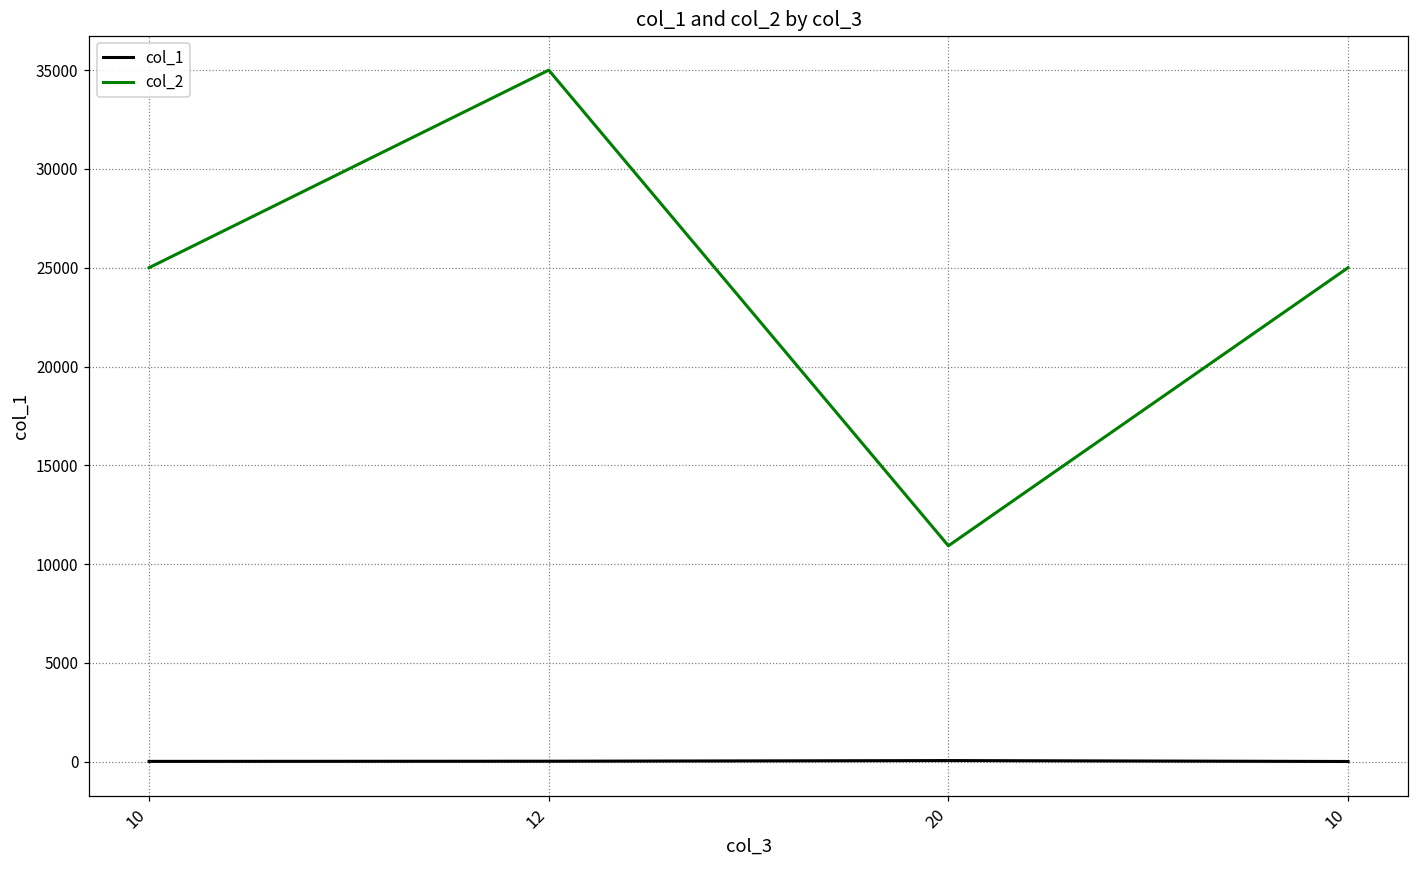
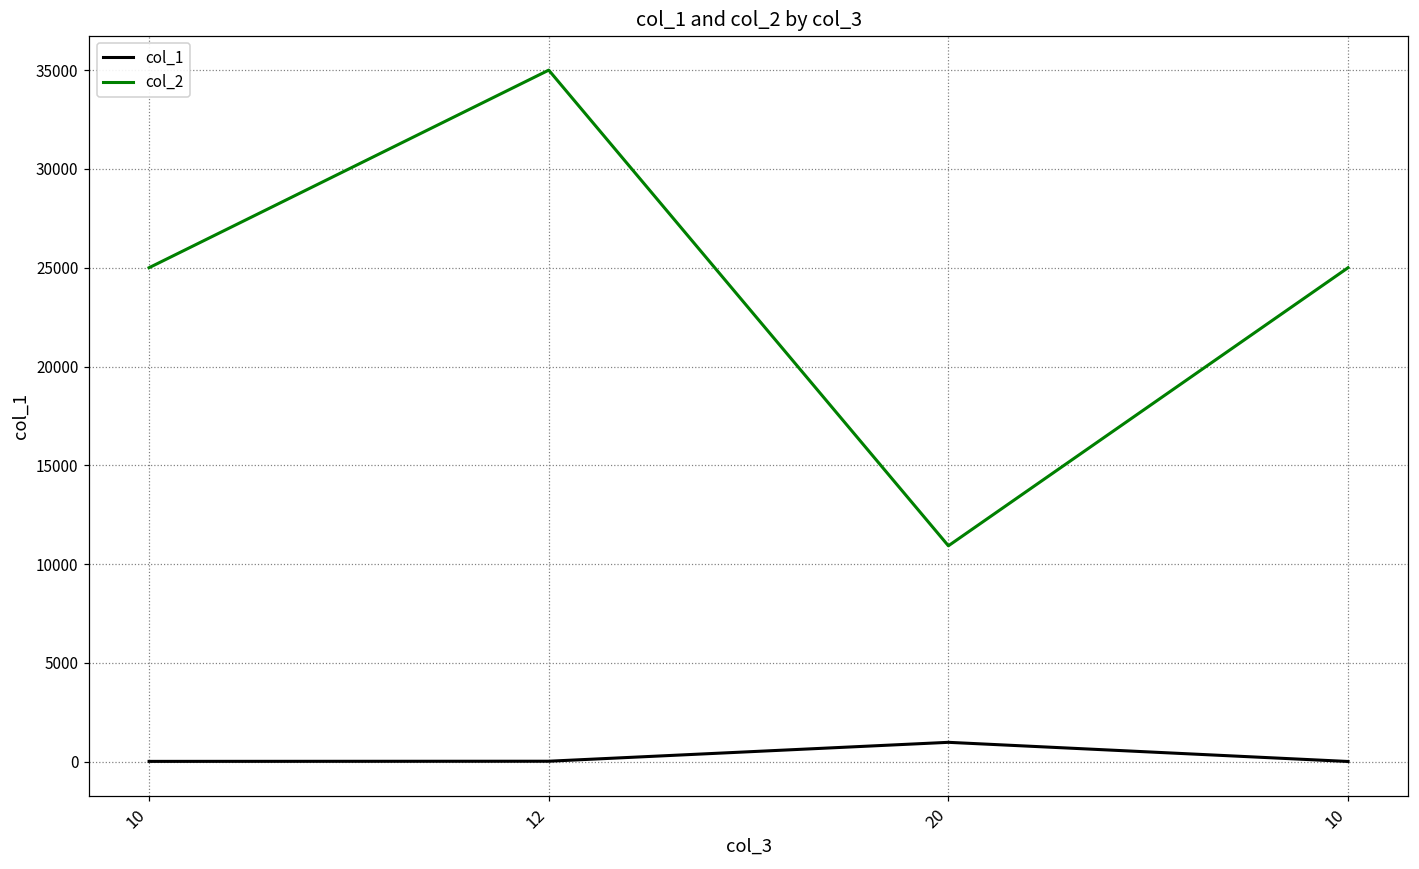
col_1, 20: 100 -> 1000
